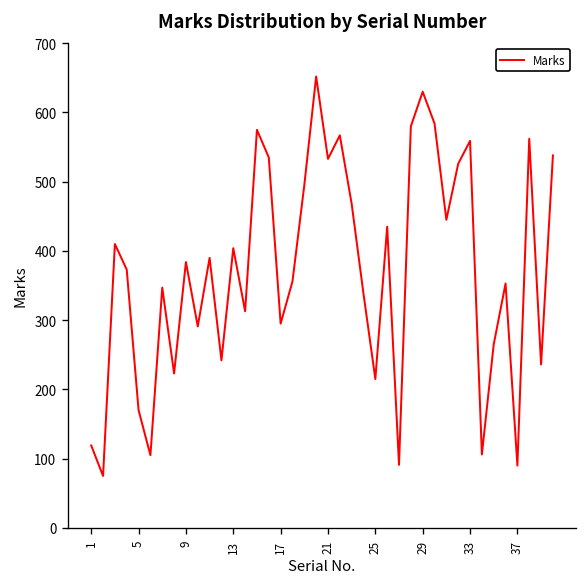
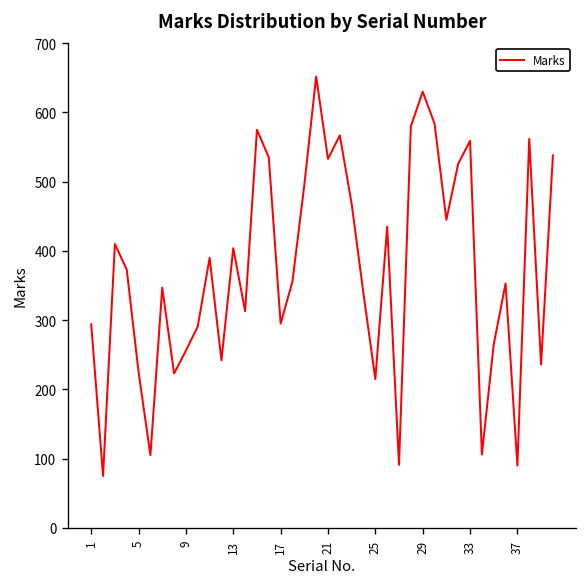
1: 120 -> 290
5: 170 -> 230
9: 380 -> 260
